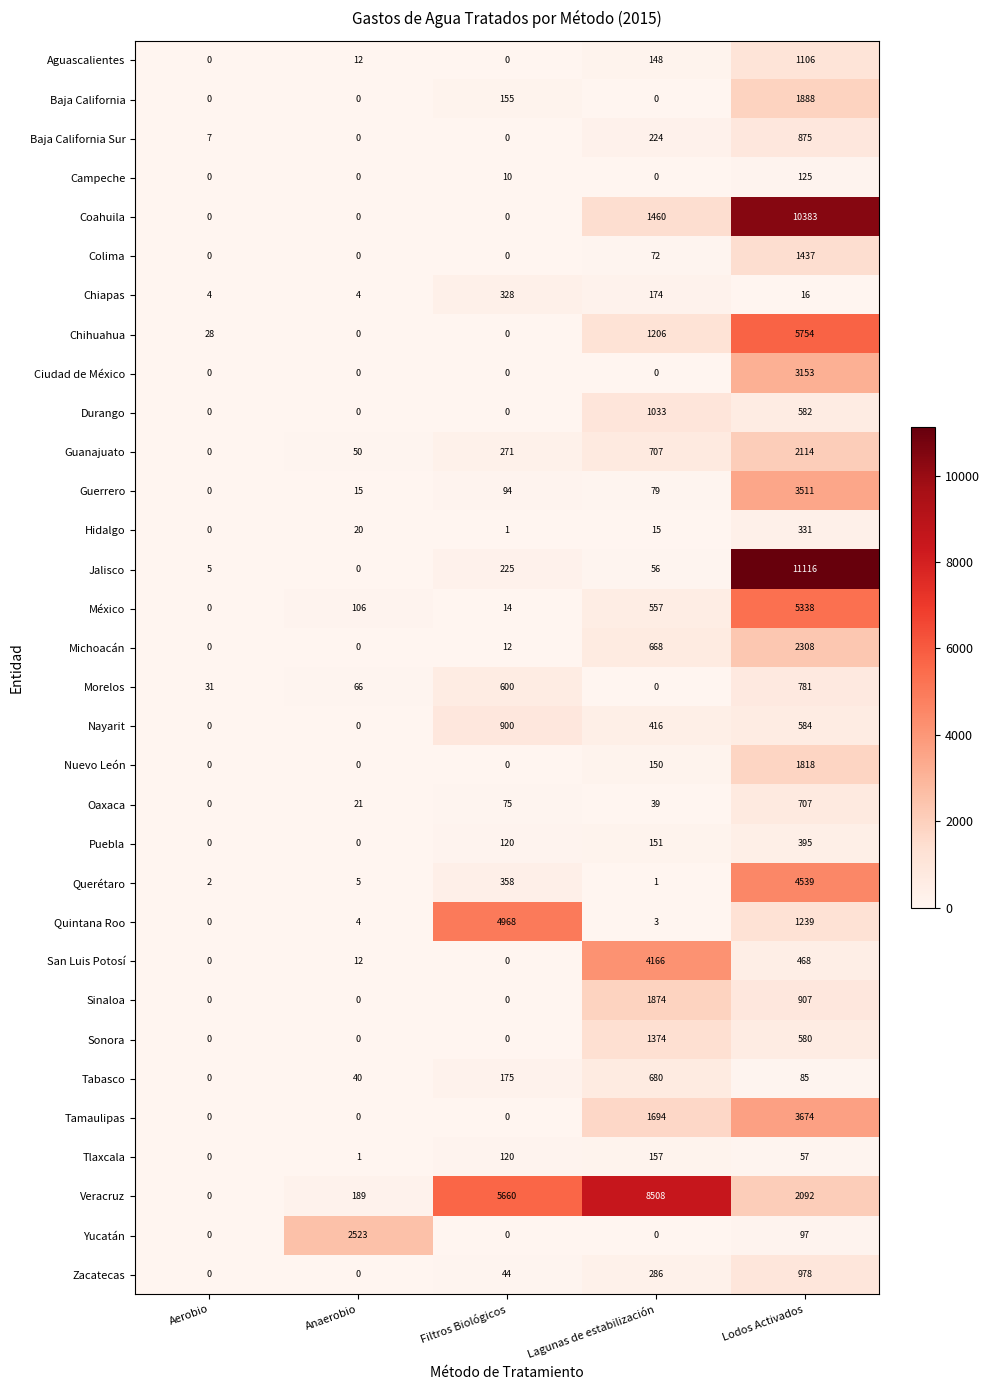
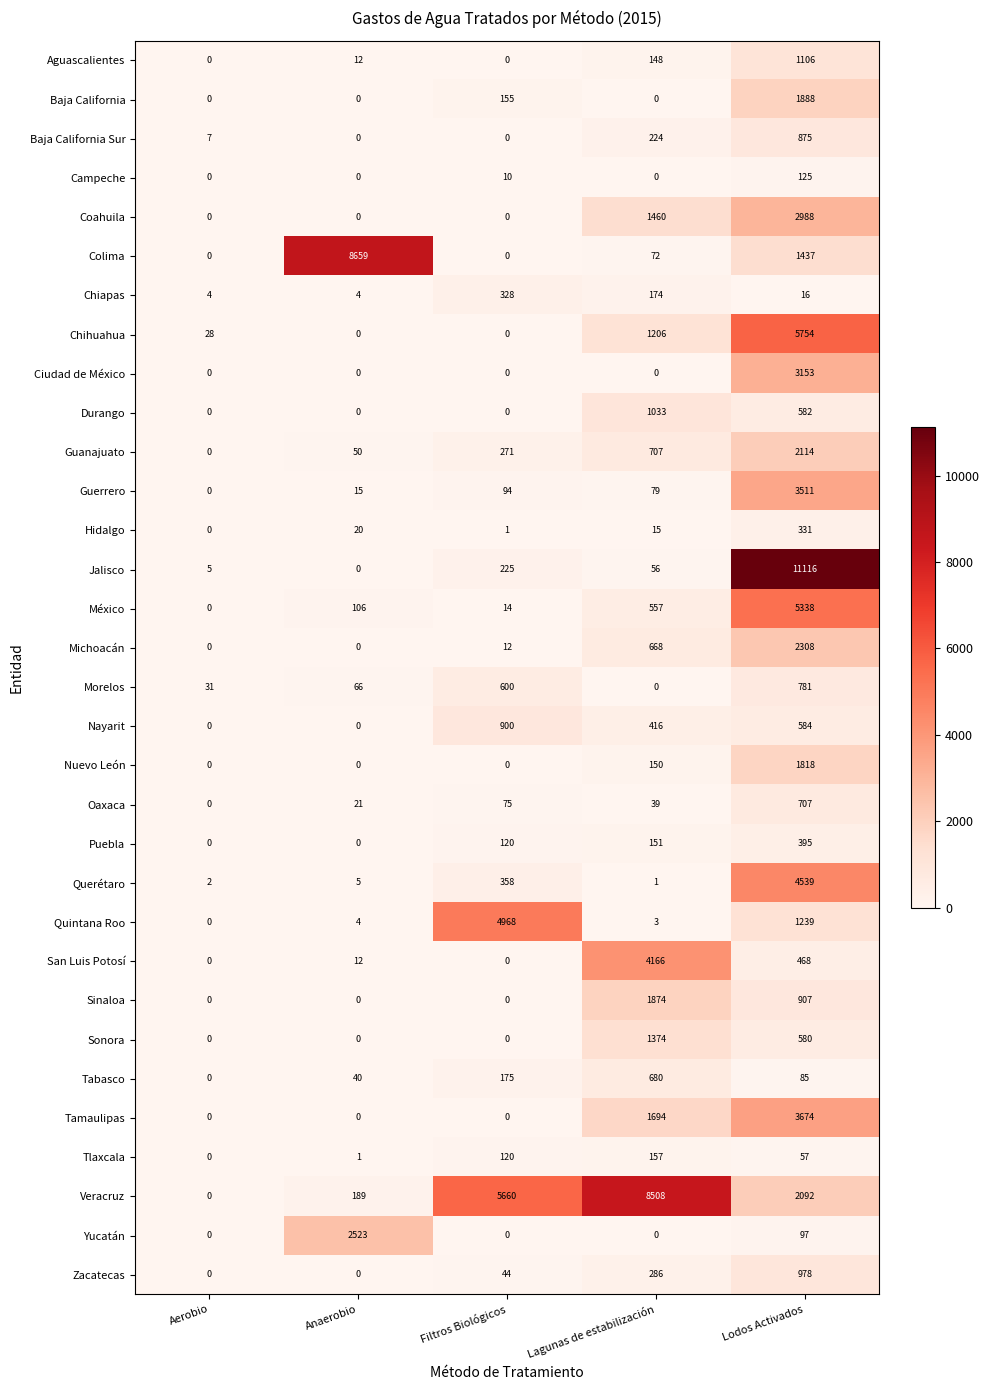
Coahuila, Lodos Activados: 10383 -> 2988
Colima, Anaerobio: 0 -> 8659
